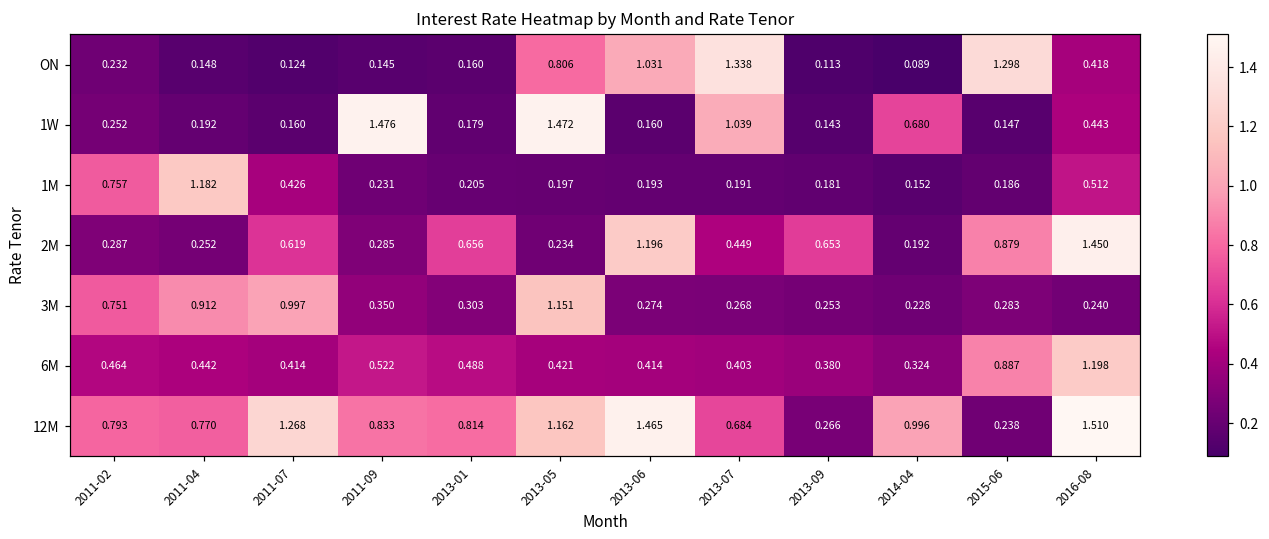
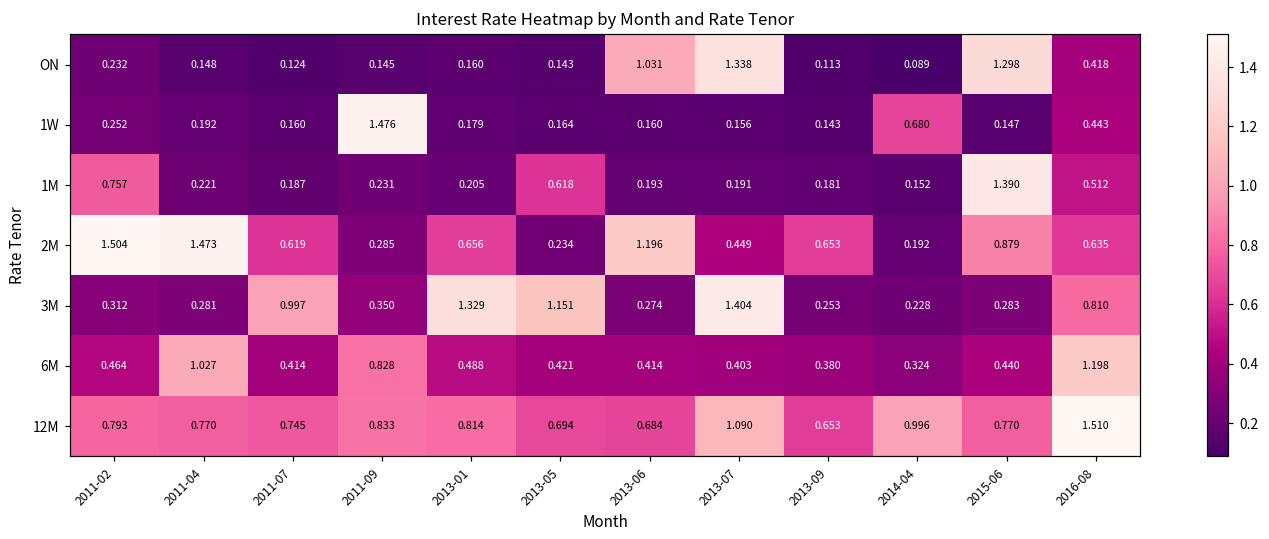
ON, 2013-05: 0.806 -> 0.143
1W, 2013-05: 1.472 -> 0.164
1W, 2013-07: 1.039 -> 0.156
1M, 2011-04: 1.182 -> 0.221
1M, 2011-07: 0.426 -> 0.187
1M, 2013-05: 0.197 -> 0.618
1M, 2015-06: 0.186 -> 1.390
2M, 2011-02: 0.287 -> 1.504
2M, 2011-04: 0.252 -> 1.473
2M, 2016-08: 1.450 -> 0.635
3M, 2011-02: 0.751 -> 0.312
3M, 2011-04: 0.912 -> 0.281
3M, 2013-01: 0.303 -> 1.329
3M, 2013-07: 0.268 -> 1.404
3M, 2016-08: 0.240 -> 0.810
6M, 2011-04: 0.442 -> 1.027
6M, 2011-09: 0.522 -> 0.828
6M, 2015-06: 0.887 -> 0.440
12M, 2011-07: 1.268 -> 0.745
12M, 2013-05: 1.162 -> 0.694
12M, 2013-06: 1.465 -> 0.684
12M, 2013-07: 0.684 -> 1.090
12M, 2013-09: 0.266 -> 0.653
12M, 2015-06: 0.238 -> 0.770
